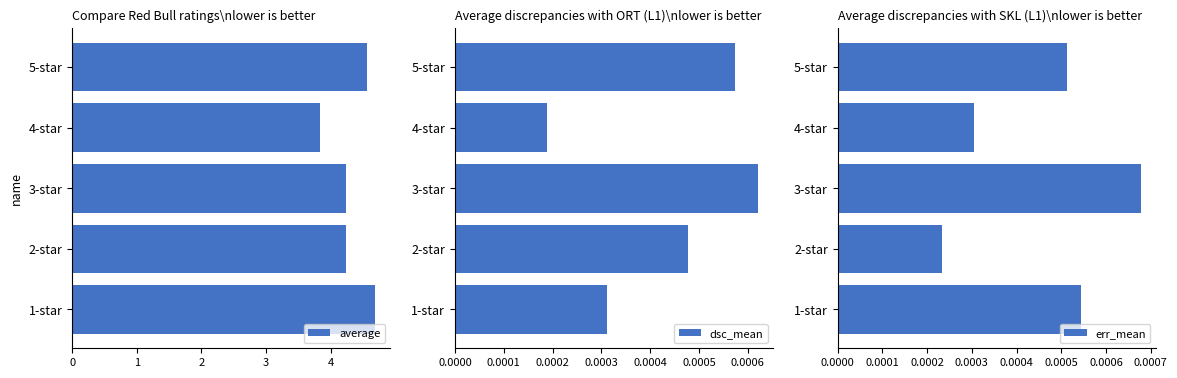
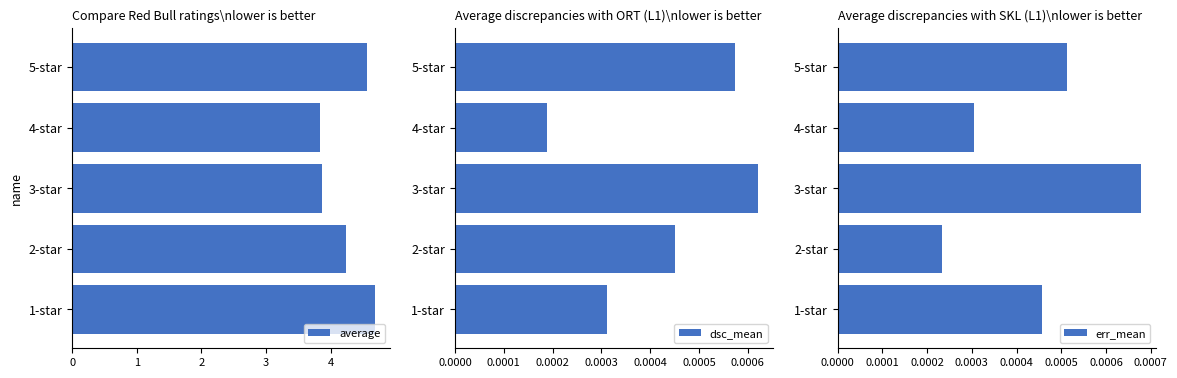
Compare Red Bull ratings\nlower is better, 3-star: 4.2 -> 3.9
Average discrepancies with ORT (L1)\nlower is better, 2-star: 0.00048 -> 0.00045
Average discrepancies with SKL (L1)\nlower is better, 1-star: 0.00055 -> 0.00046
